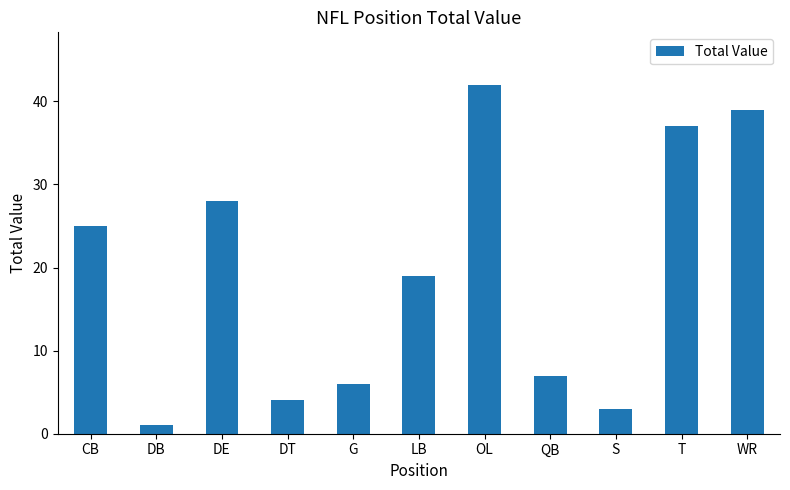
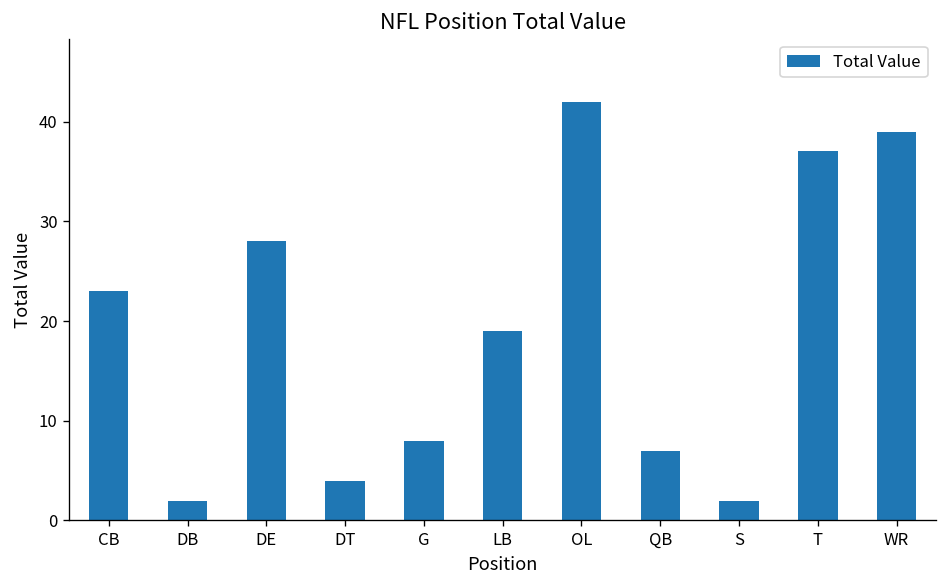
CB: 25 -> 23
DB: 1 -> 2
G: 6 -> 8
S: 3 -> 2
